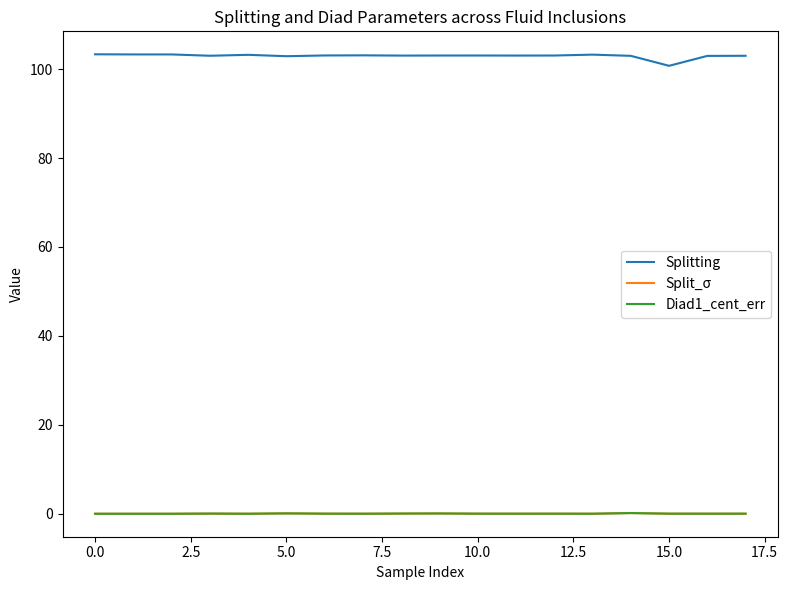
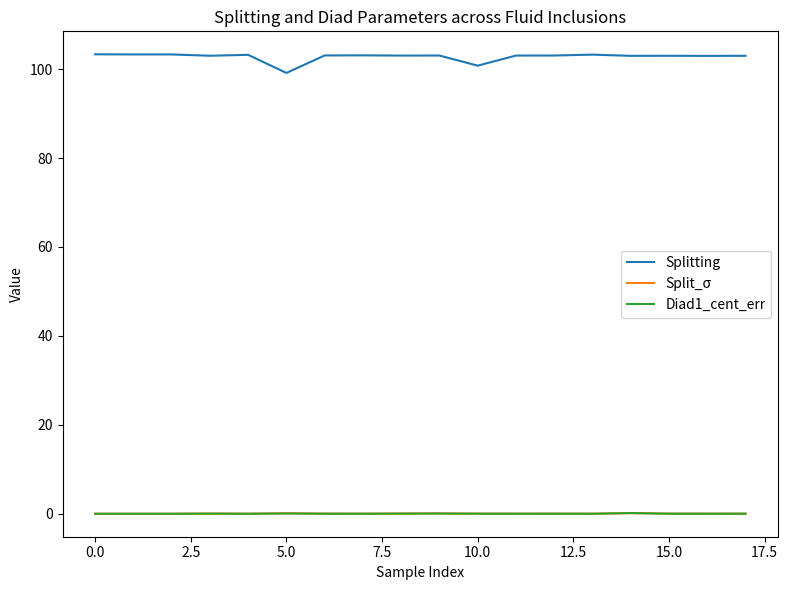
Splitting, 5.0: 103 -> 99
Splitting, 10.0: 103 -> 101
Splitting, 15.0: 101 -> 103
